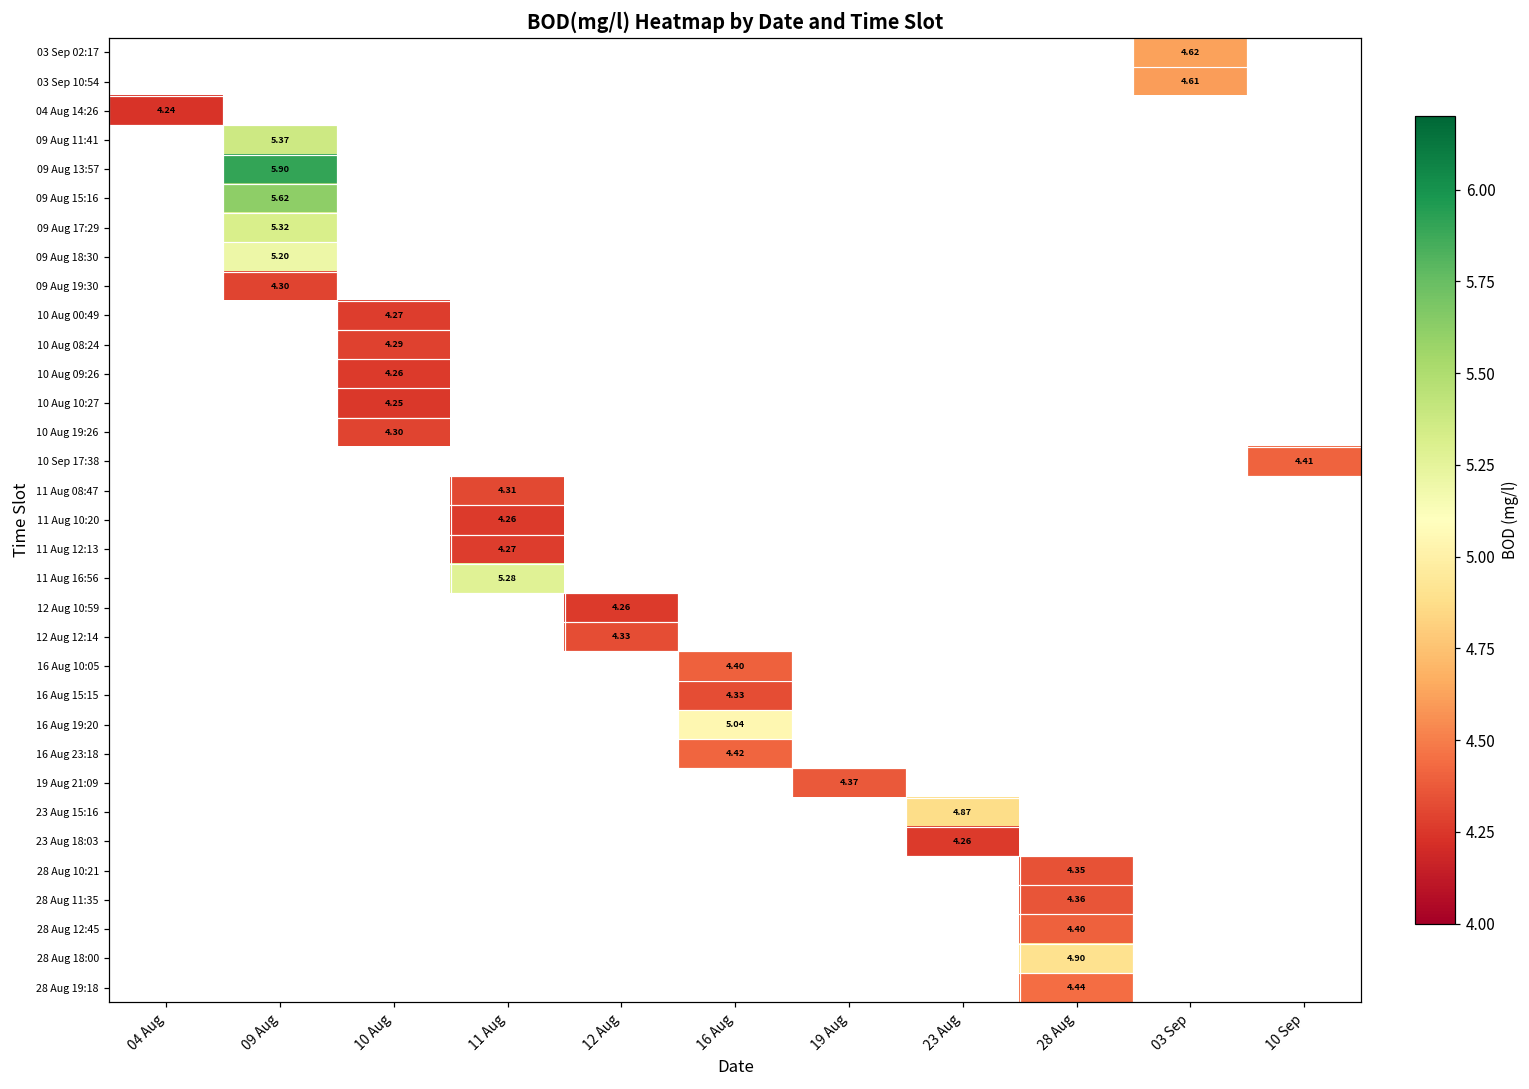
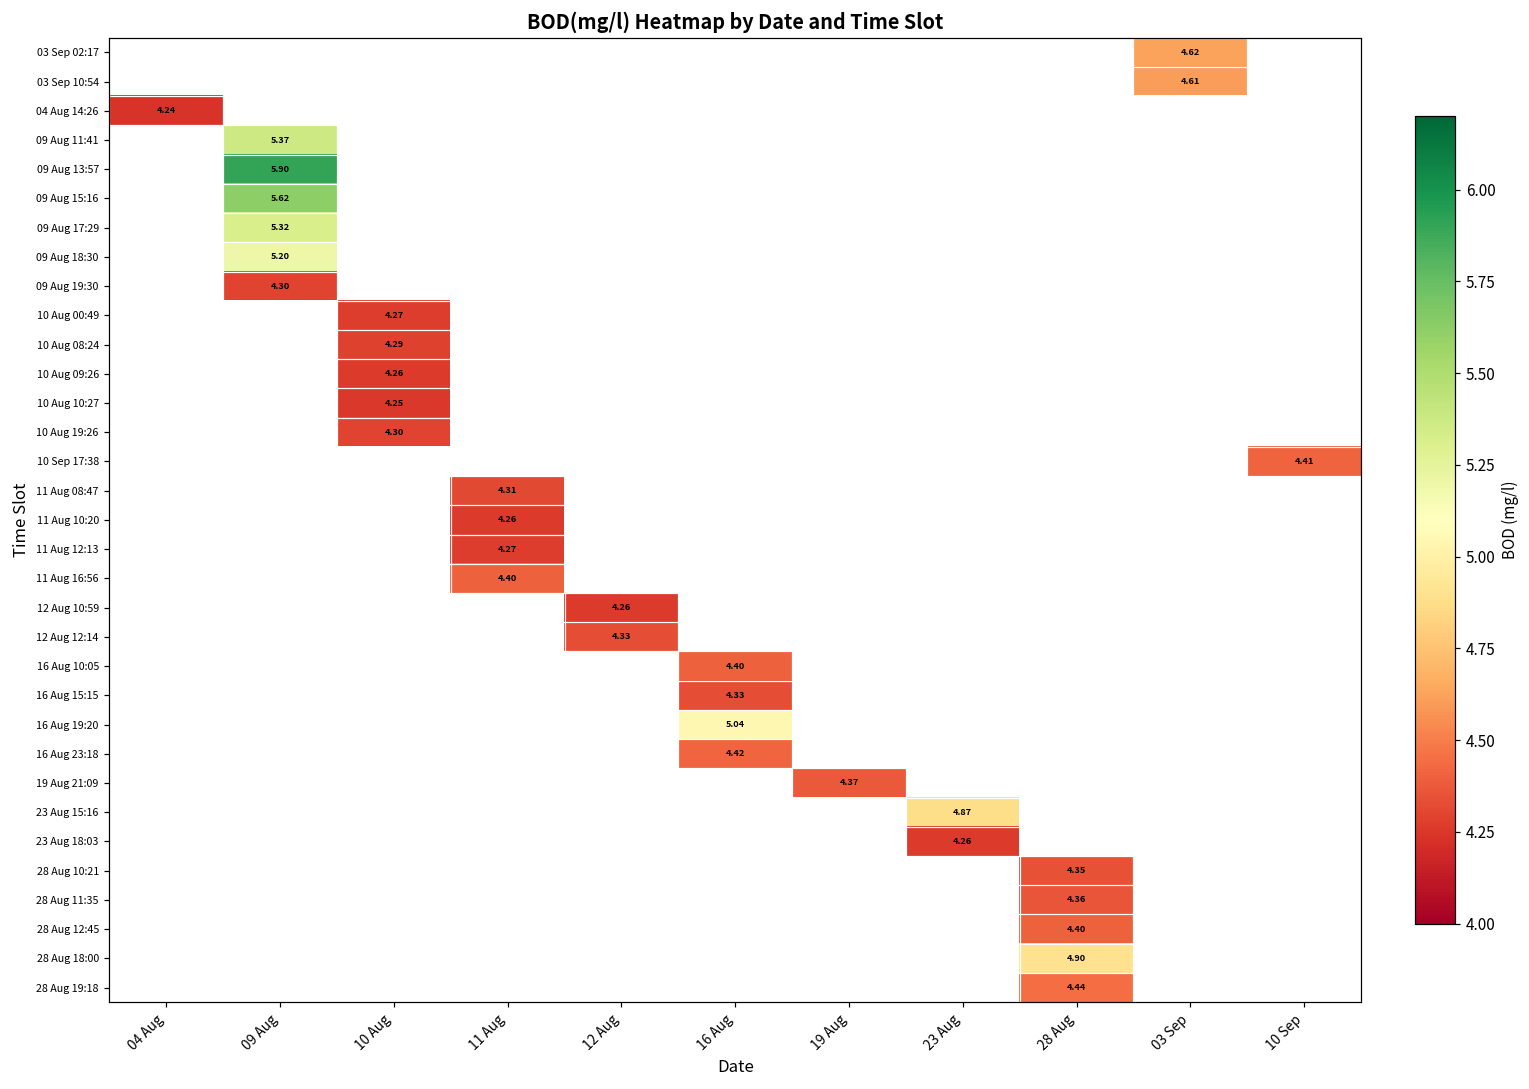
11 Aug 16:56, 11 Aug: 5.28 -> 4.40
